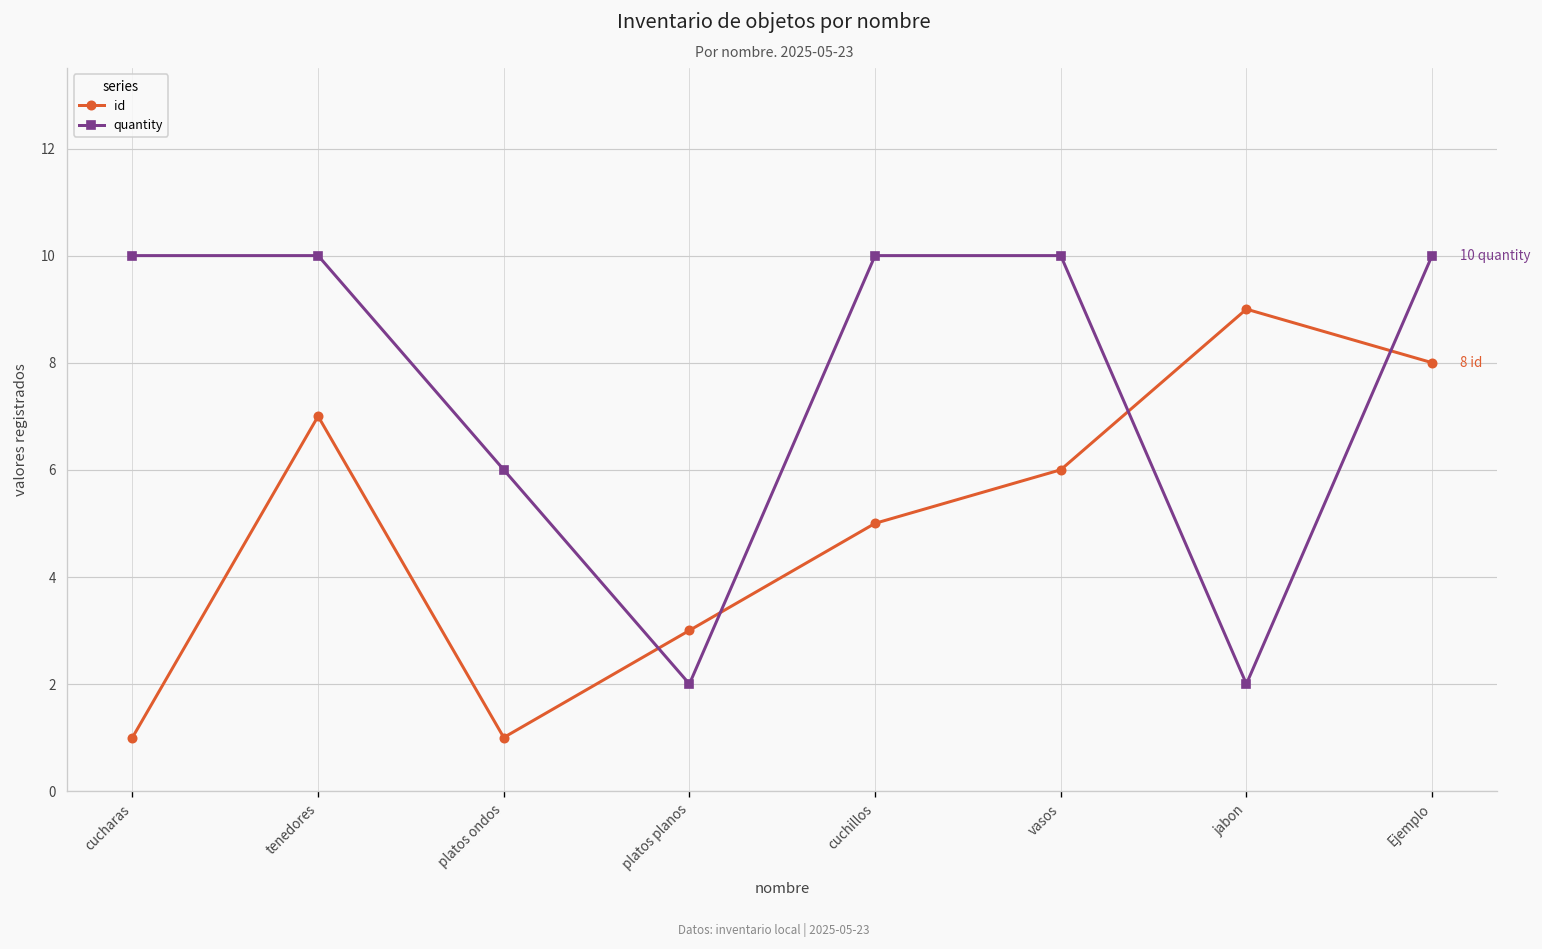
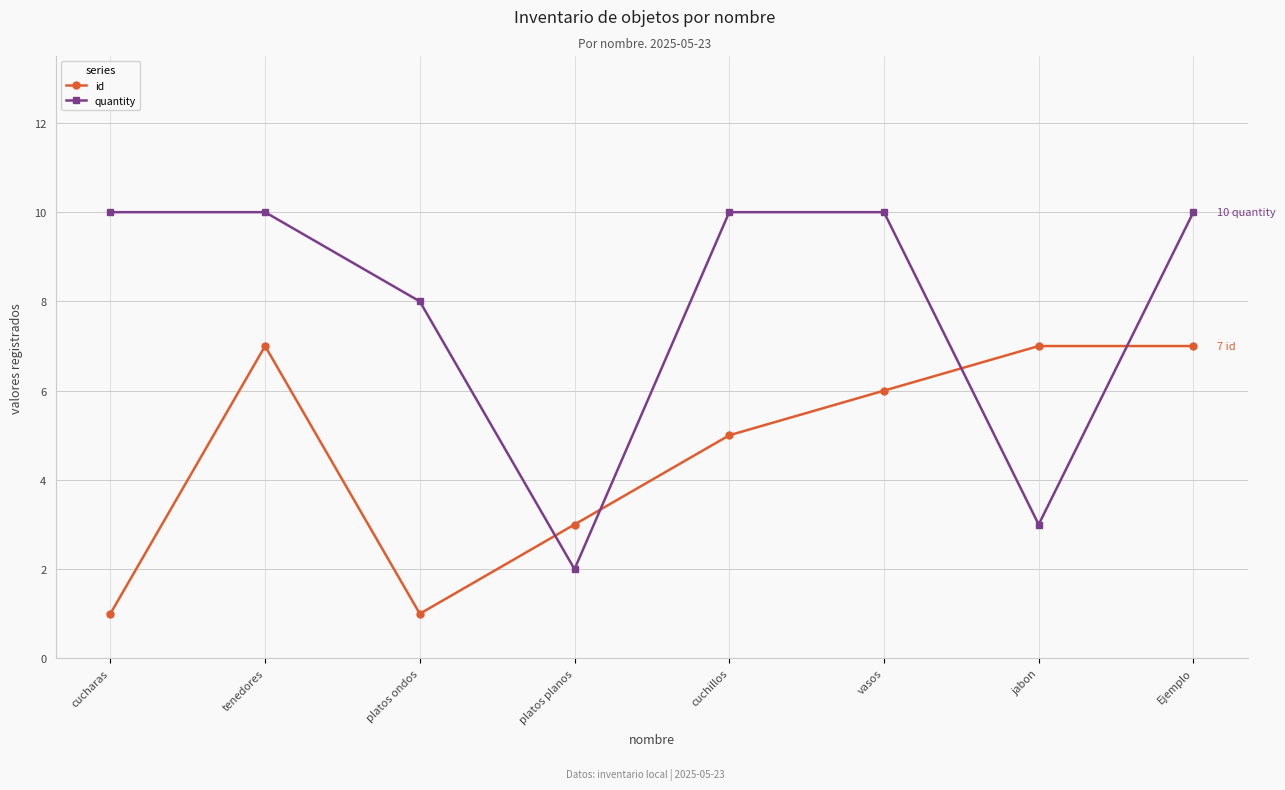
quantity, platos ondos: 6 -> 8
id, jabon: 9 -> 7
quantity, jabon: 2 -> 3
id, Ejemplo: 8 -> 7
